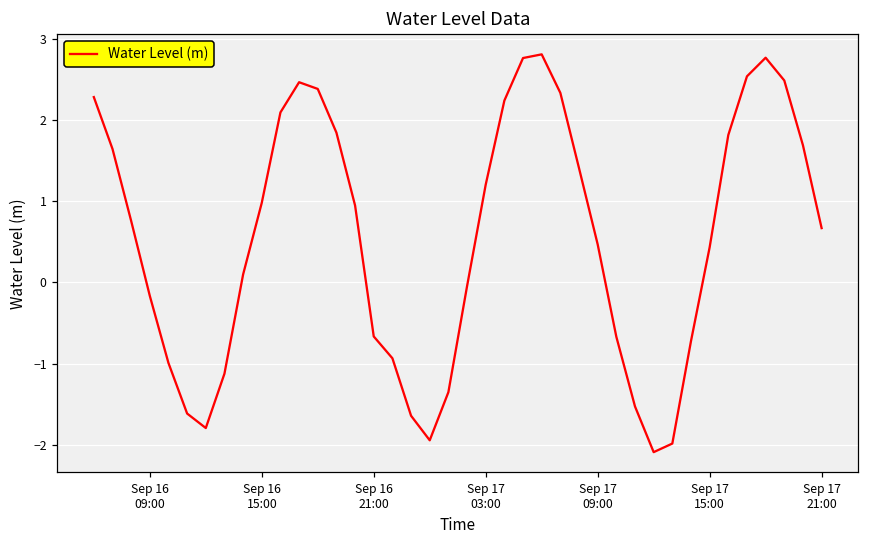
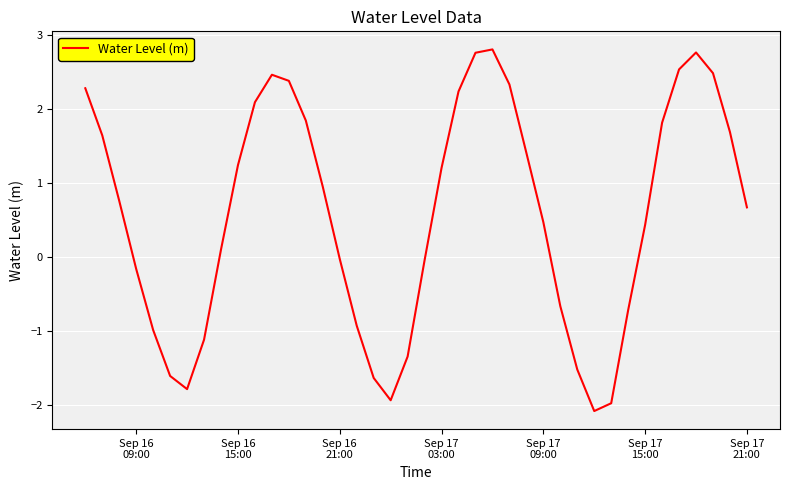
Sep 16 15:00: 1.0 -> 1.2
Sep 16 21:00: -0.7 -> 0.0
